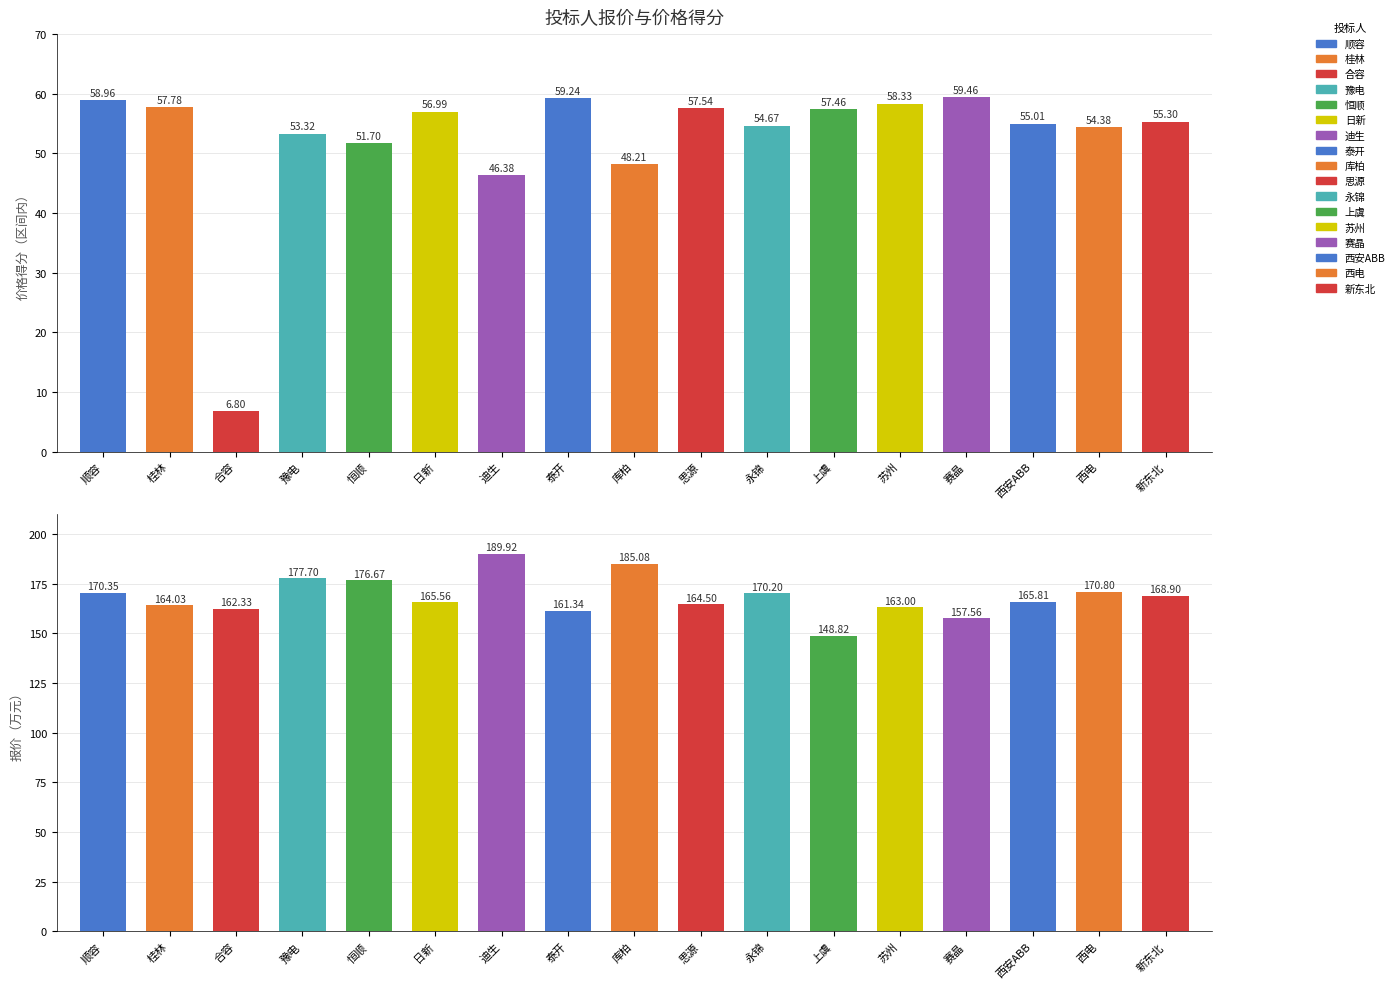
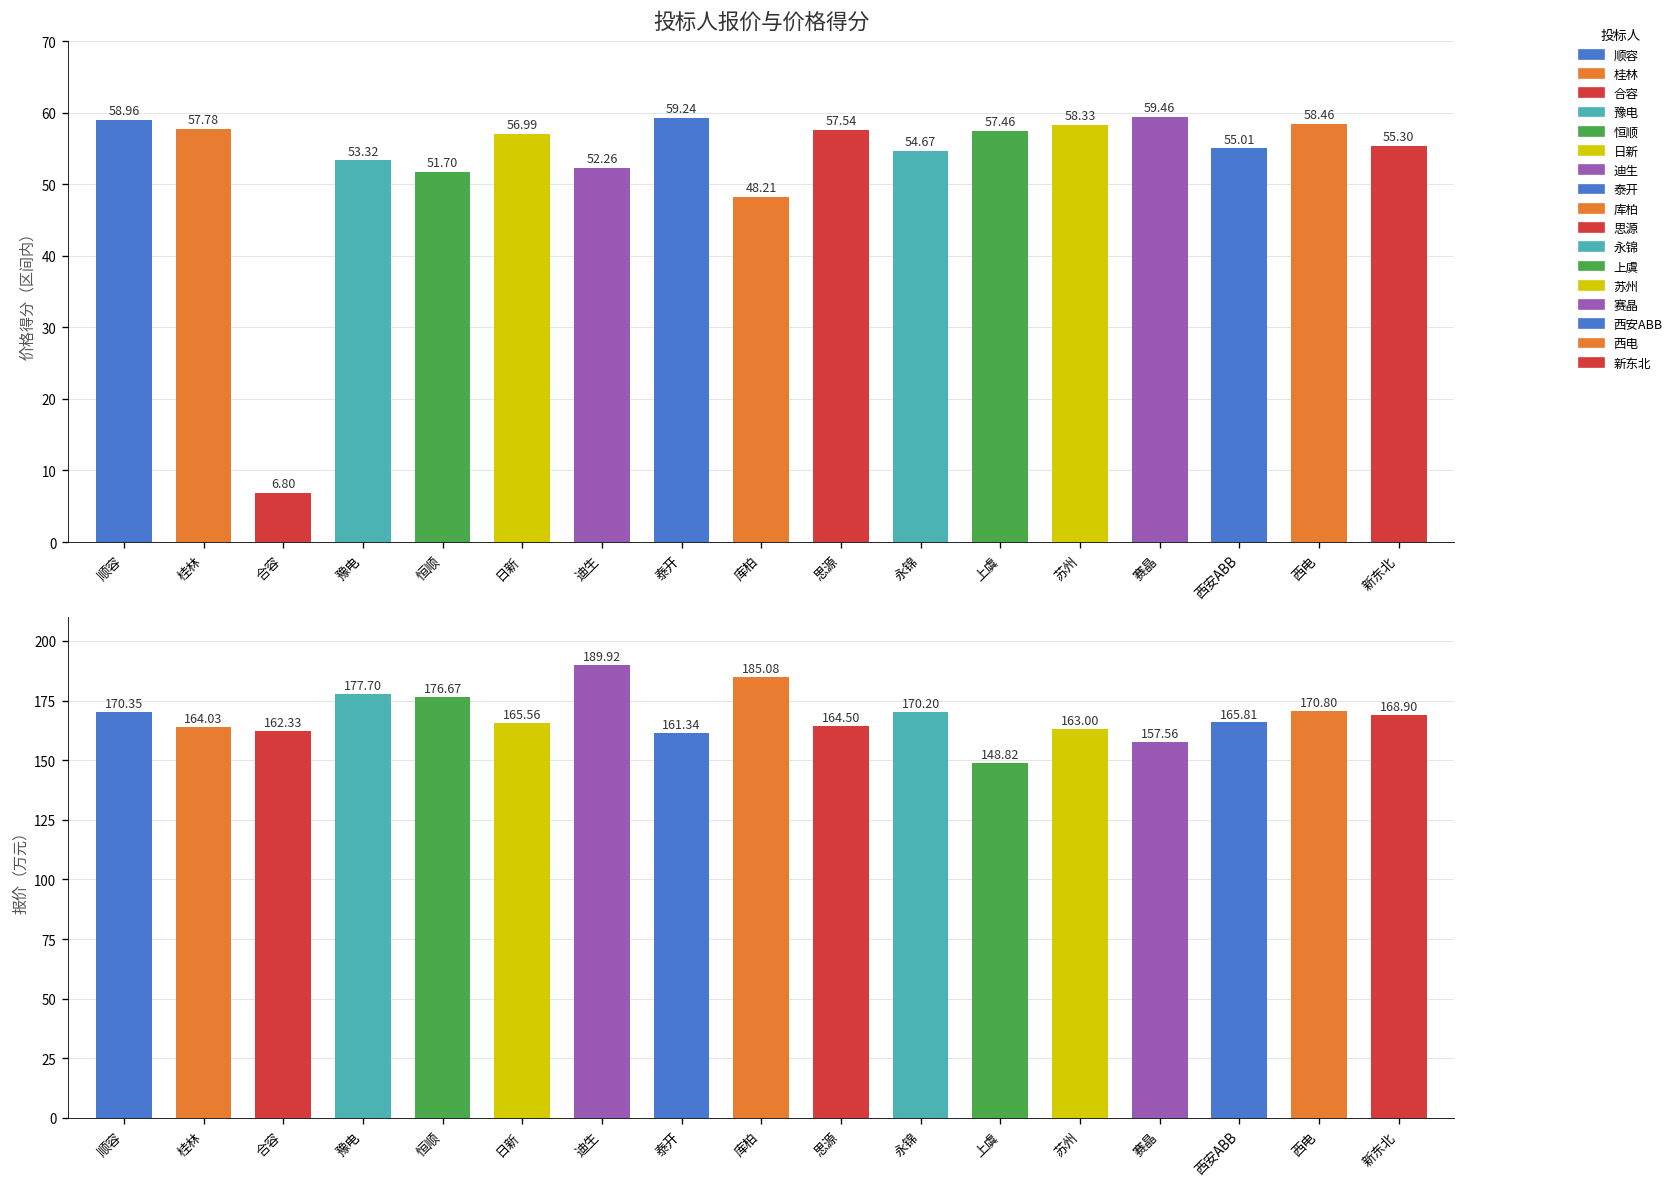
投标人报价与价格得分, 迪生: 46.38 -> 52.26
投标人报价与价格得分, 西电: 54.38 -> 58.46
